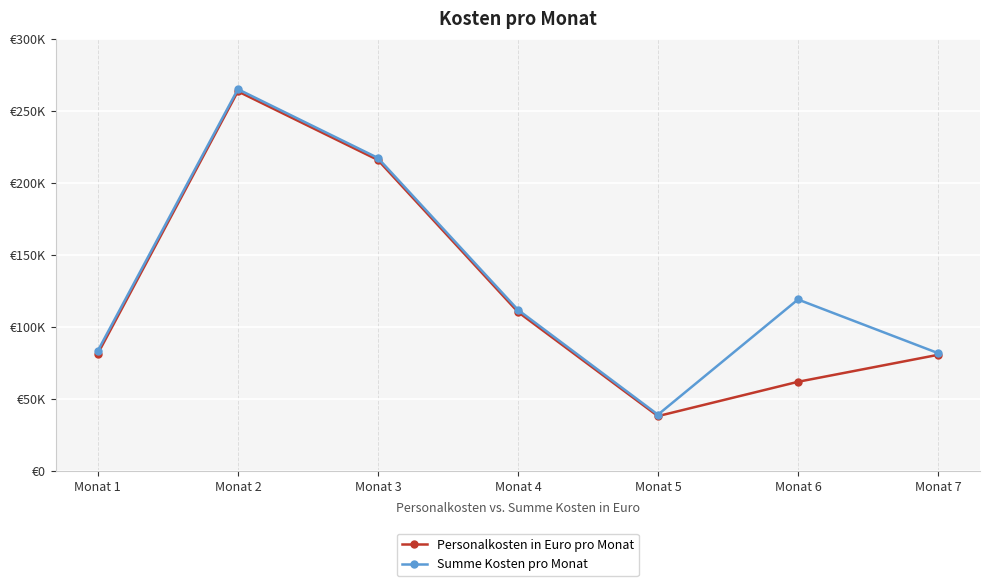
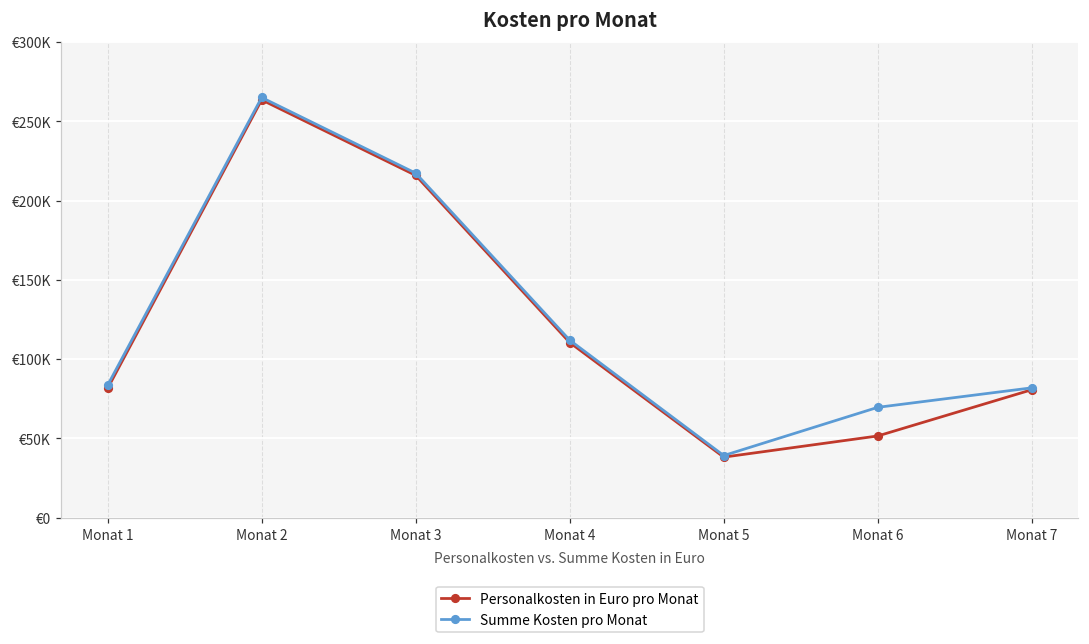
Personalkosten in Euro pro Monat, Monat 6: €62000 -> €52000
Summe Kosten pro Monat, Monat 6: €119000 -> €70000
